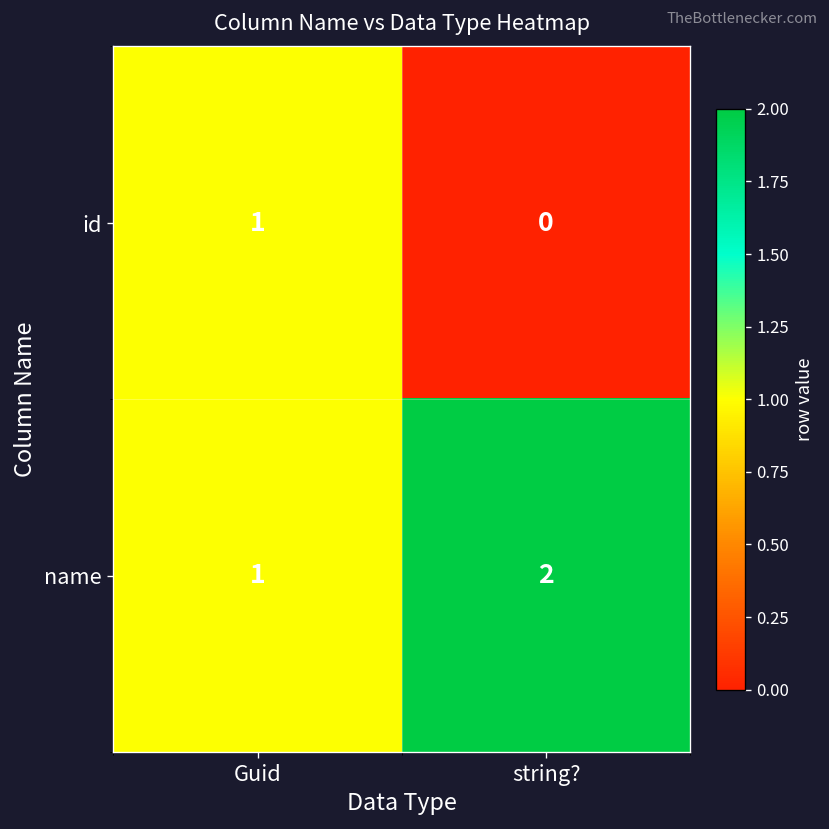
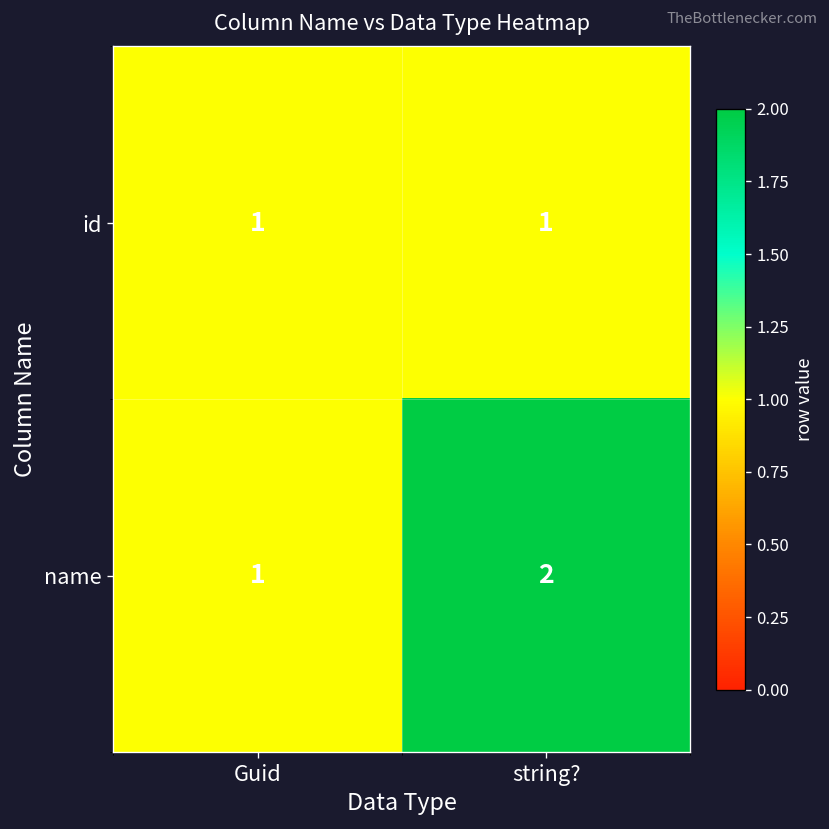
id, string?: 0 -> 1
